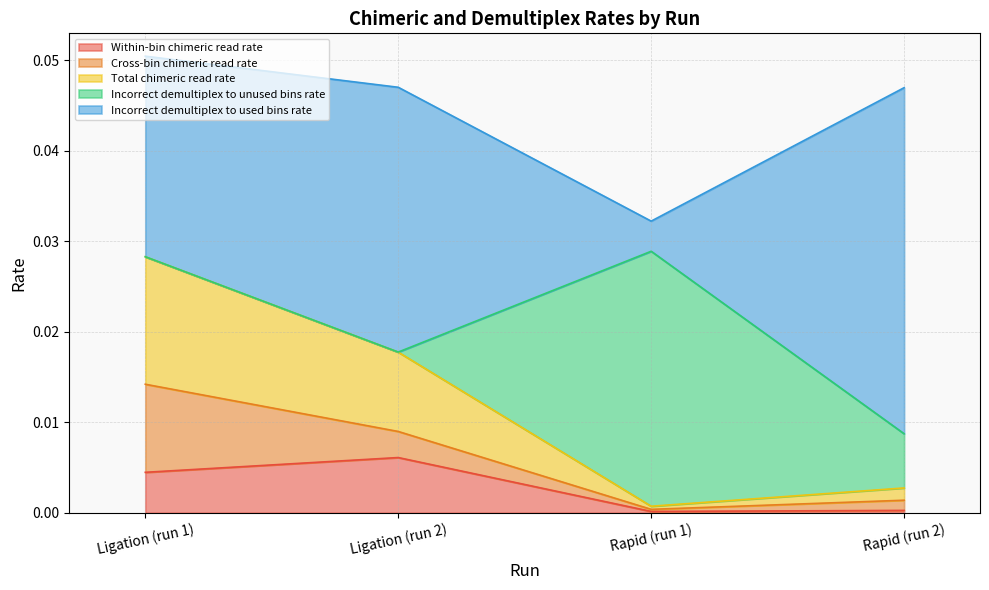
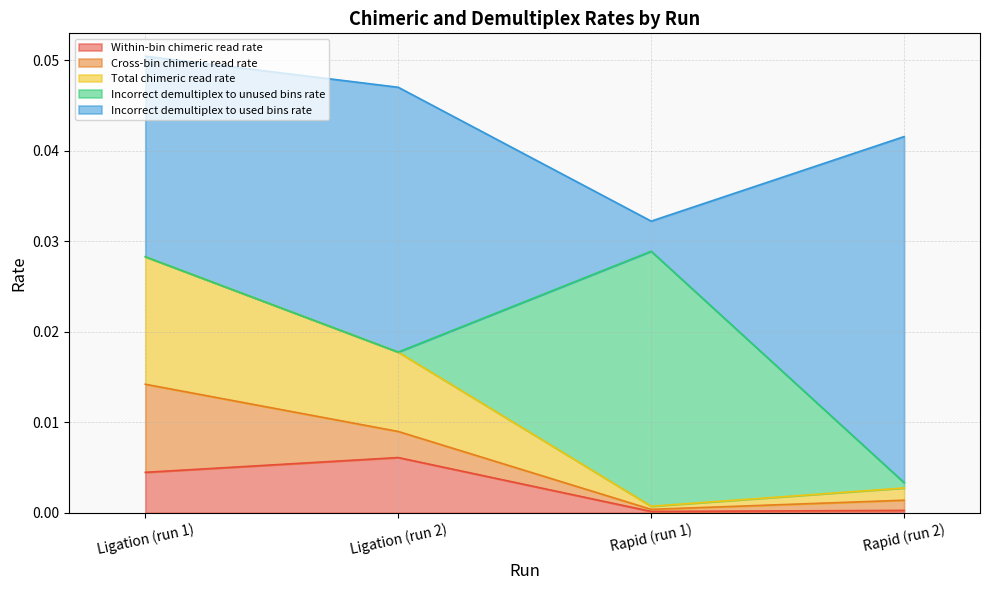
Incorrect demultiplex to unused bins rate, Rapid (run 2): 0.006 -> 0.001
